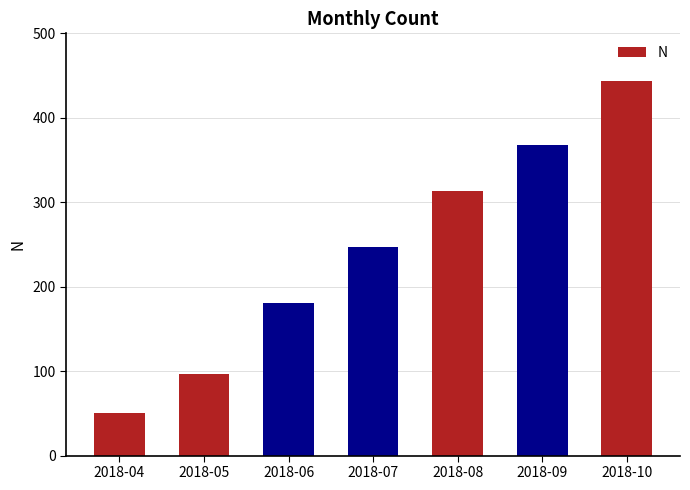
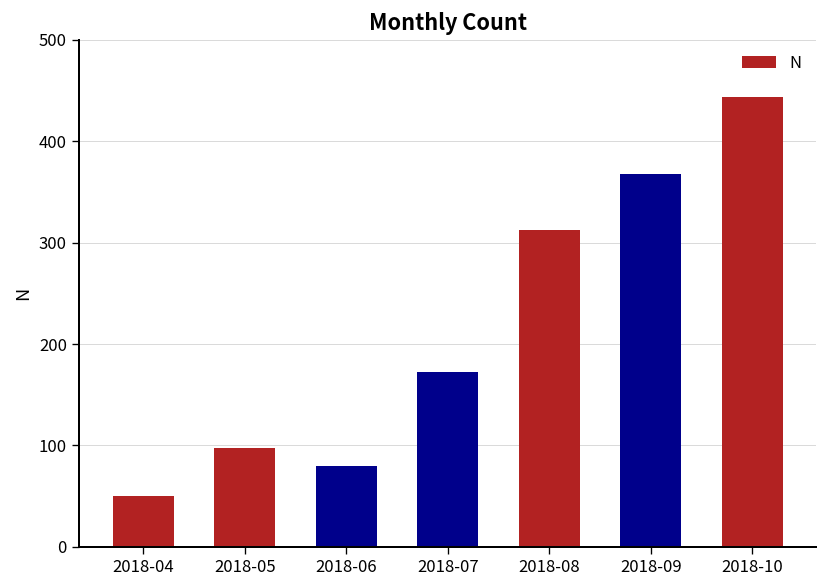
2018-06: 180 -> 80
2018-07: 250 -> 170
